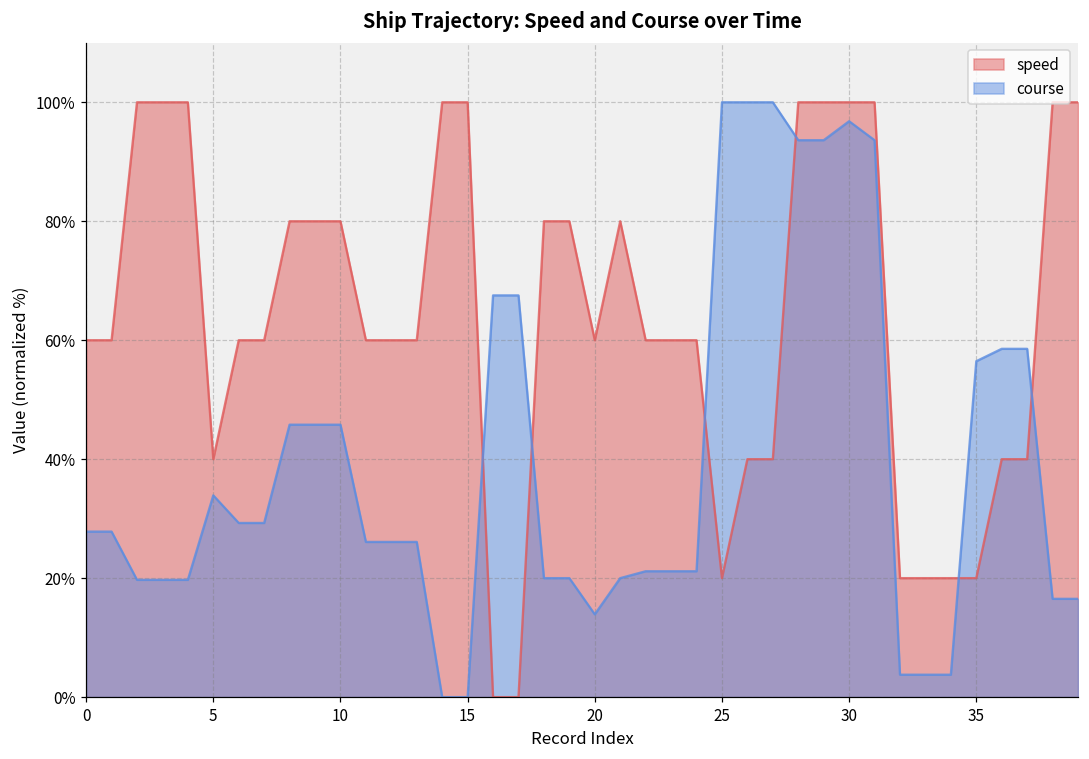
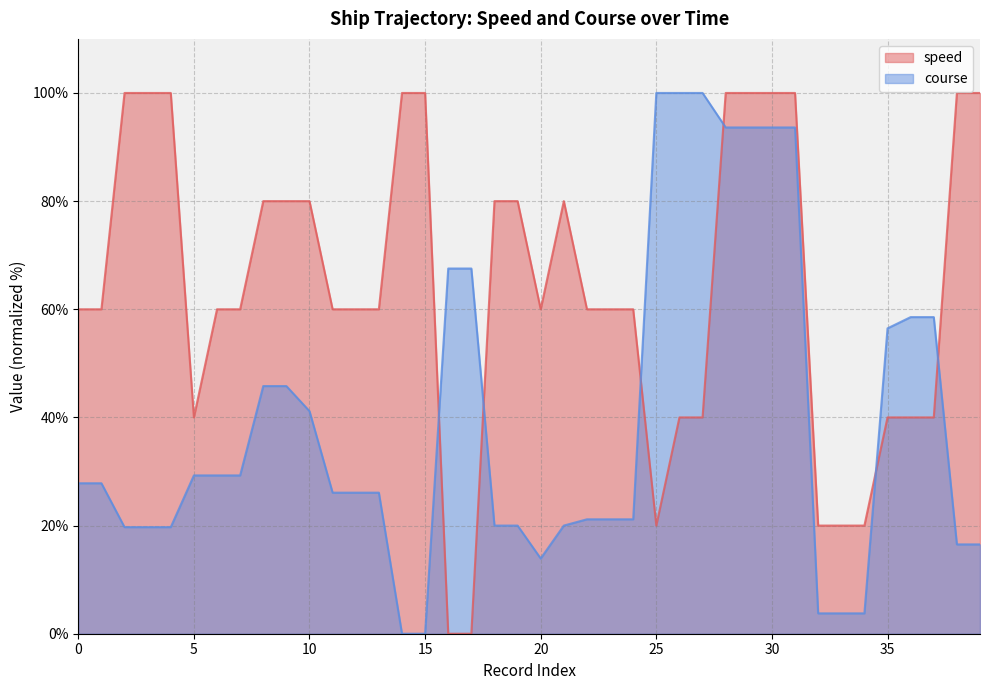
course, 5: 34% -> 29%
course, 10: 46% -> 41%
course, 30: 97% -> 94%
speed, 35: 20% -> 40%
